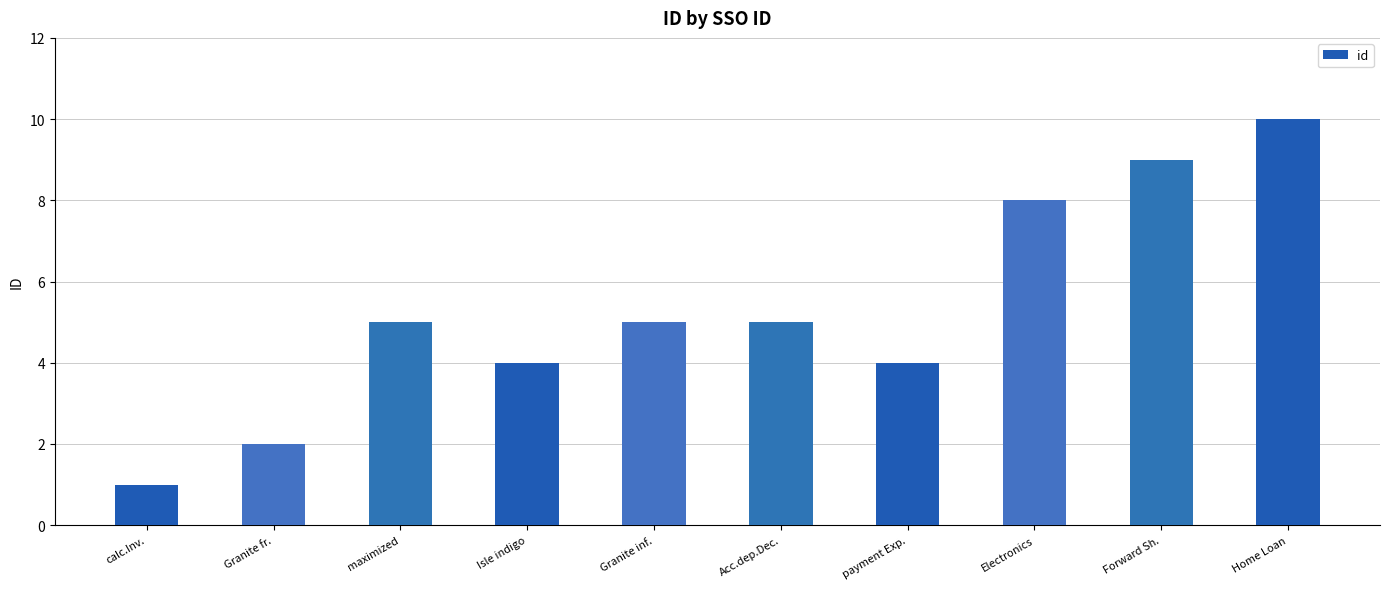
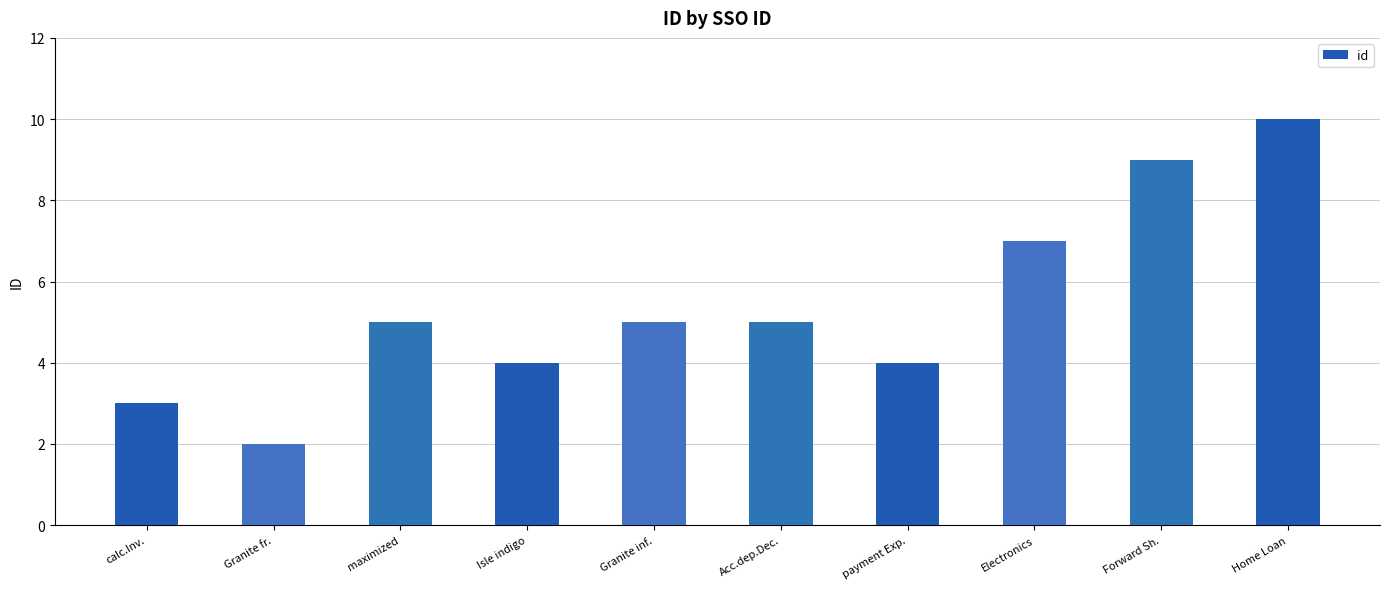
calc.Inv.: 1 -> 3
Electronics: 8 -> 7
